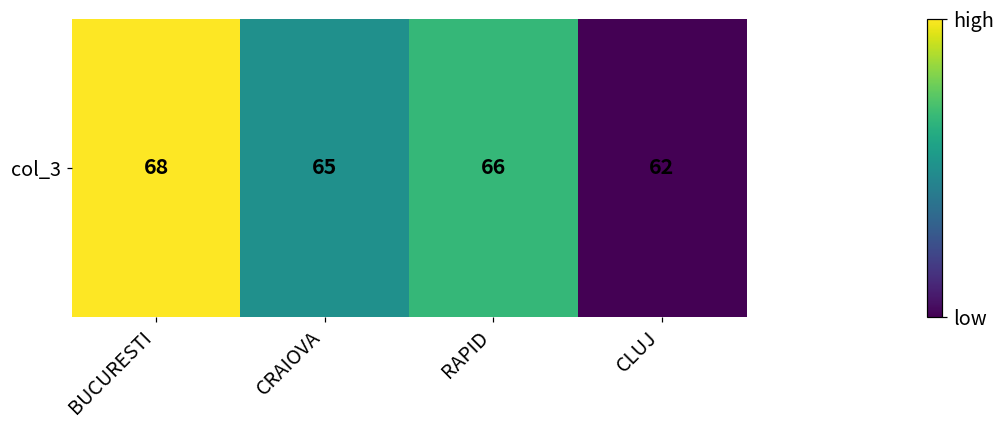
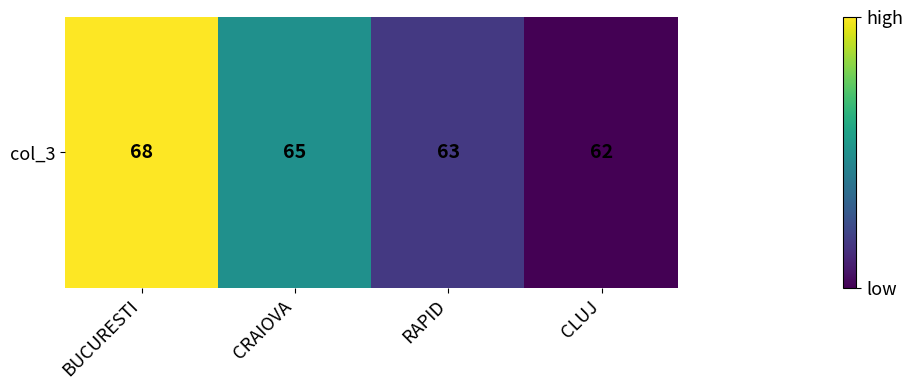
col_3, RAPID: 66 -> 63
